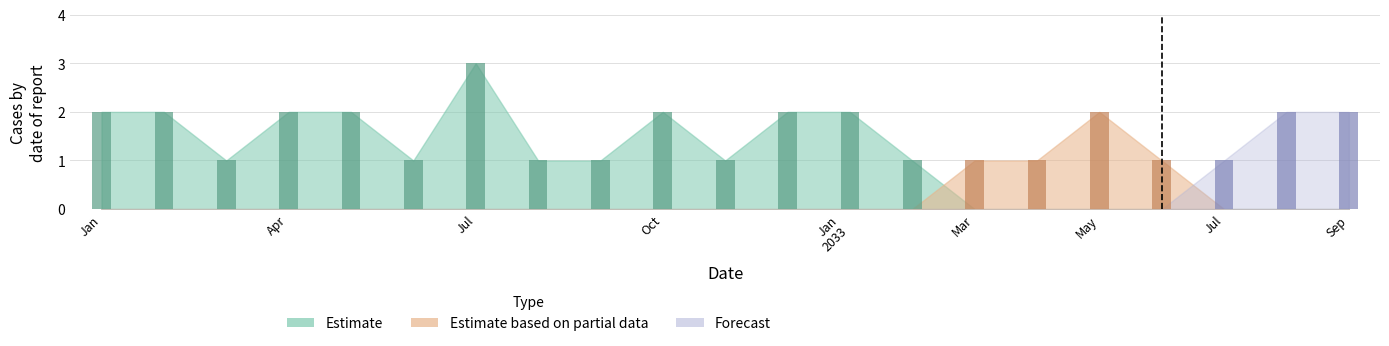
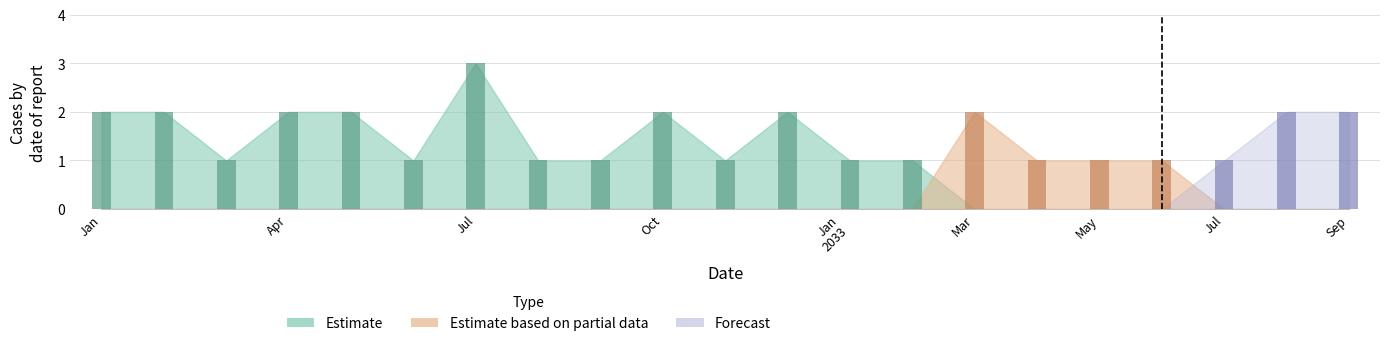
Estimate, Jan 2033: 2 -> 1
Estimate based on partial data, Mar: 1 -> 2
Estimate based on partial data, May: 2 -> 1
